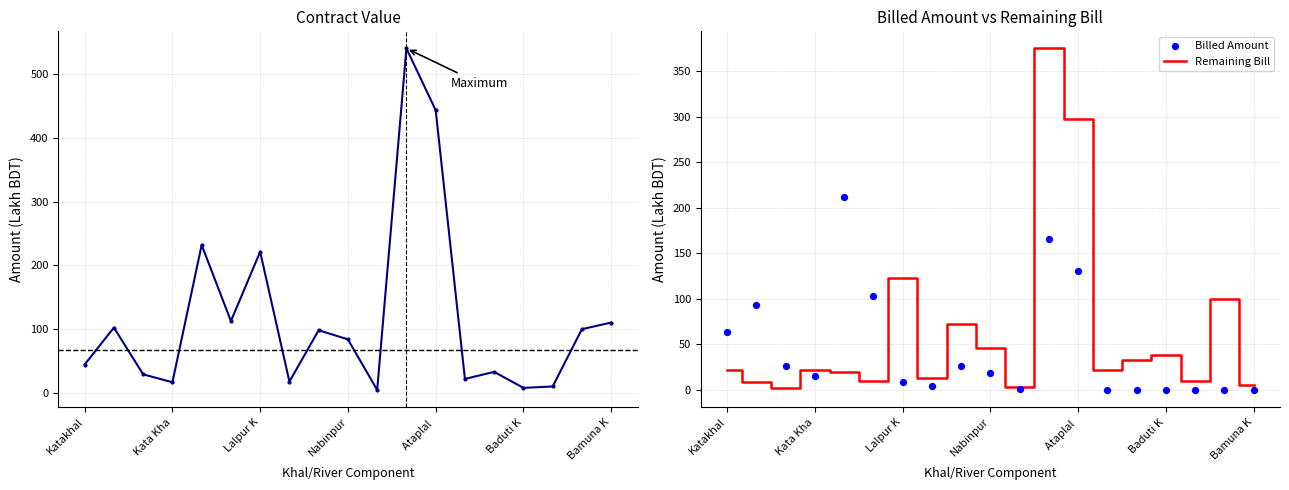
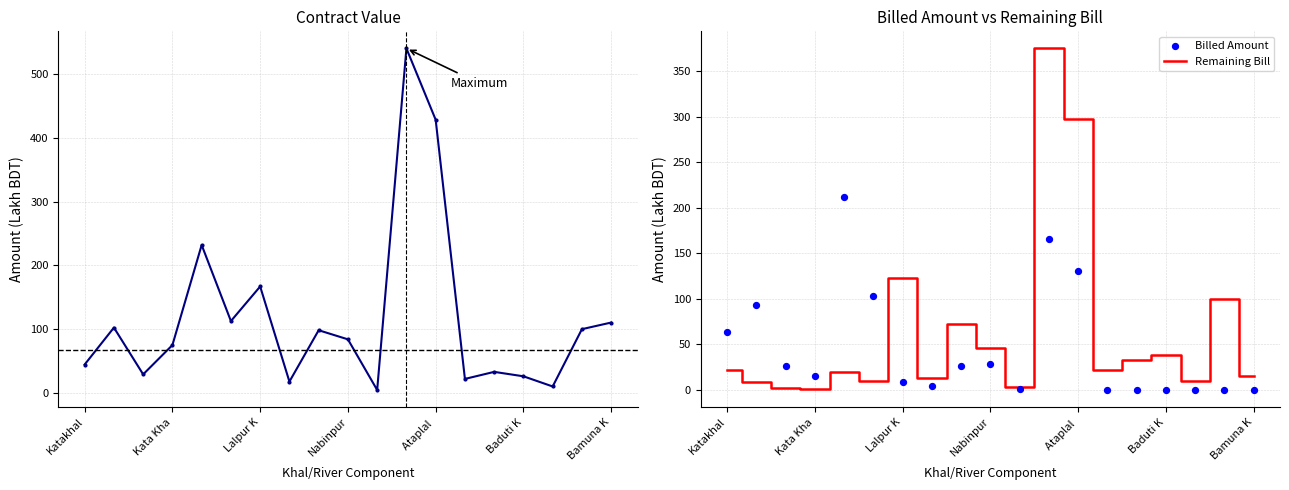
Contract Value, Kata Kha: 20 -> 70
Contract Value, Lalpur K: 220 -> 170
Contract Value, Ataplal: 440 -> 430
Contract Value, Baduti K: 10 -> 30
Billed Amount vs Remaining Bill, Remaining Bill, Kata Kha: 20 -> 0
Billed Amount vs Remaining Bill, Billed Amount, Nabinpur: 20 -> 30
Billed Amount vs Remaining Bill, Remaining Bill, Bamuna K: 6 -> 15
